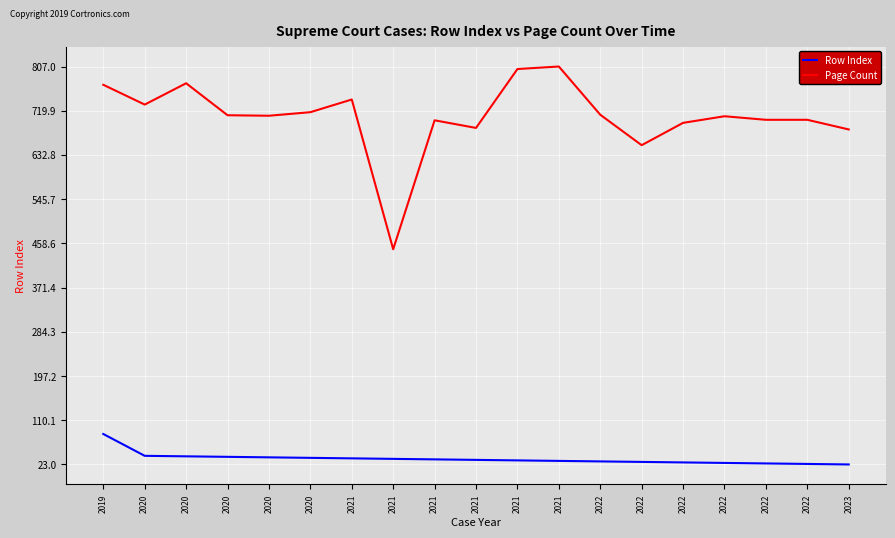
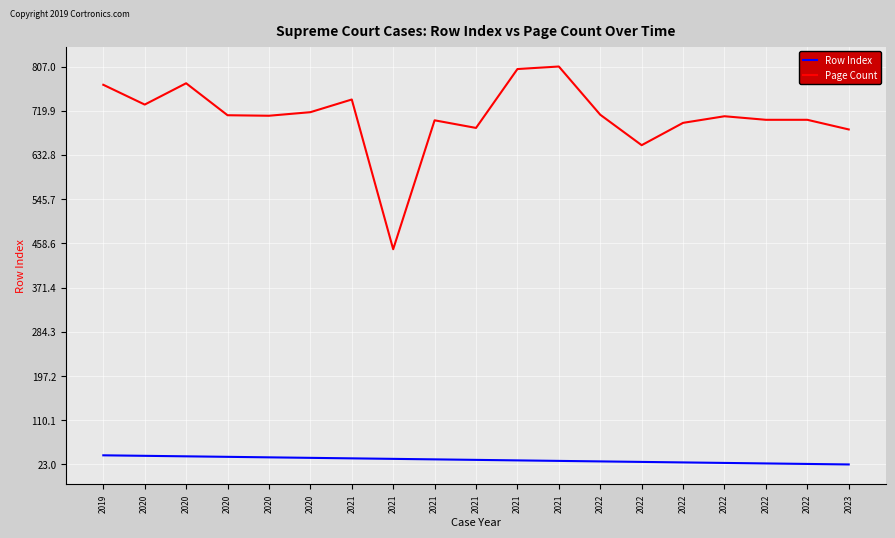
Row Index, 2019: 80 -> 40
